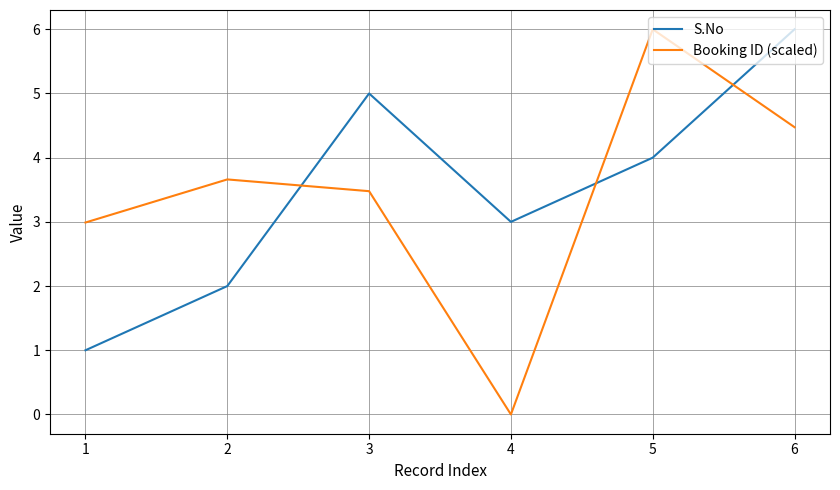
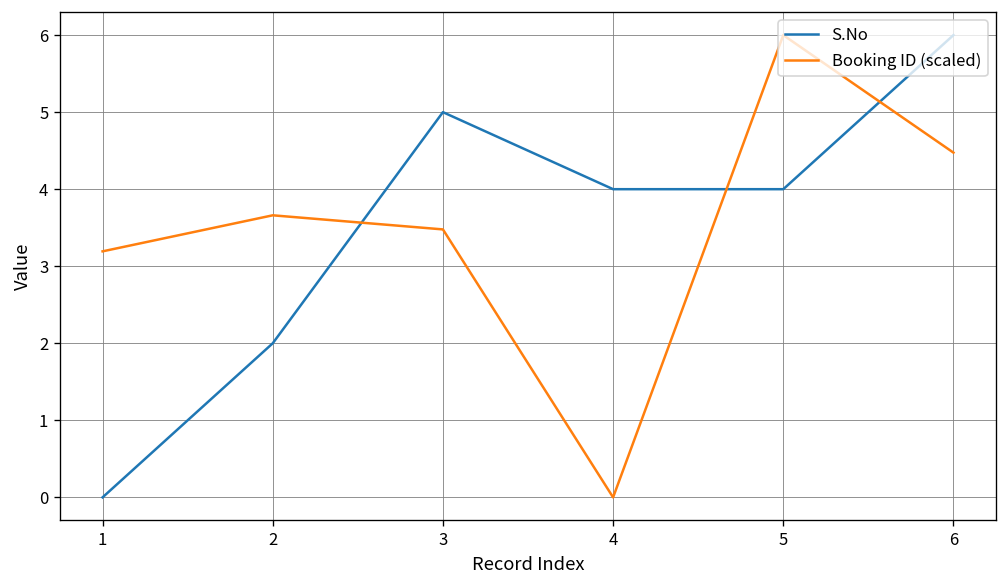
S.No, 1: 1 -> 0
Booking ID (scaled), 1: 3.0 -> 3.2
S.No, 4: 3 -> 4
